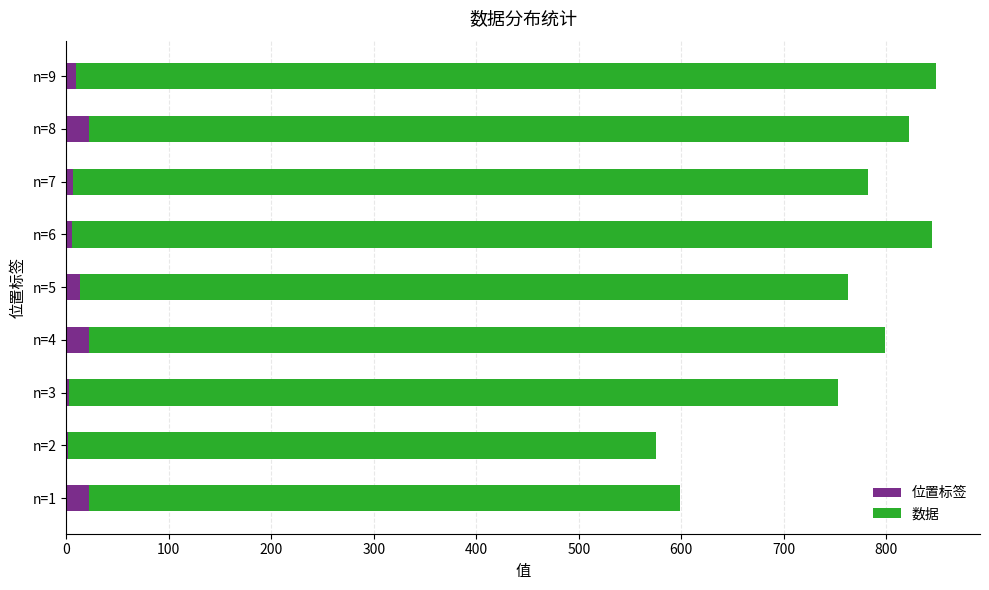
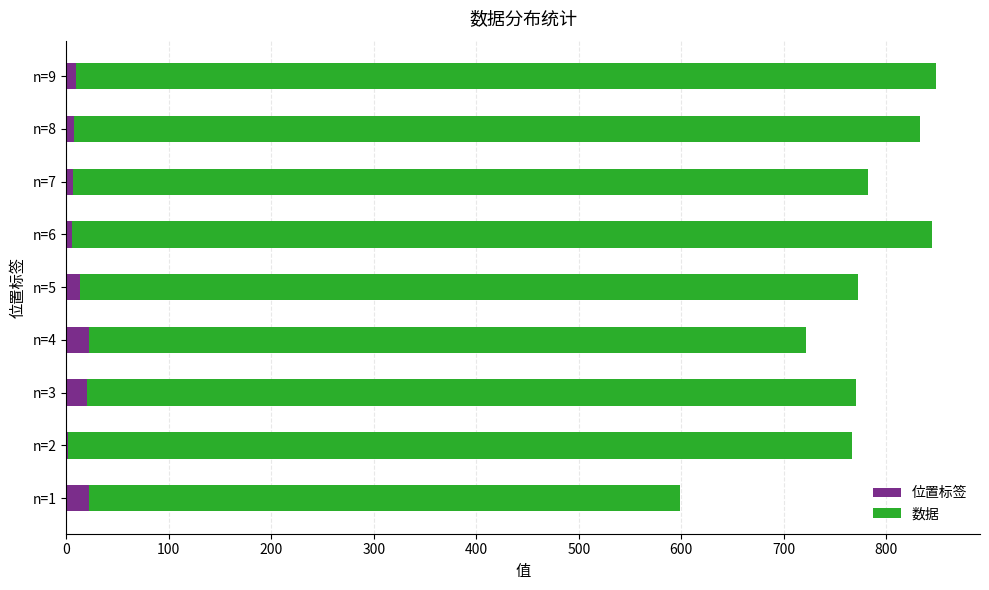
位置标签, n=8: 22 -> 8
数据, n=8: 800 -> 825
数据, n=5: 750 -> 759
数据, n=4: 777 -> 700
位置标签, n=3: 3 -> 20
数据, n=2: 573 -> 765
